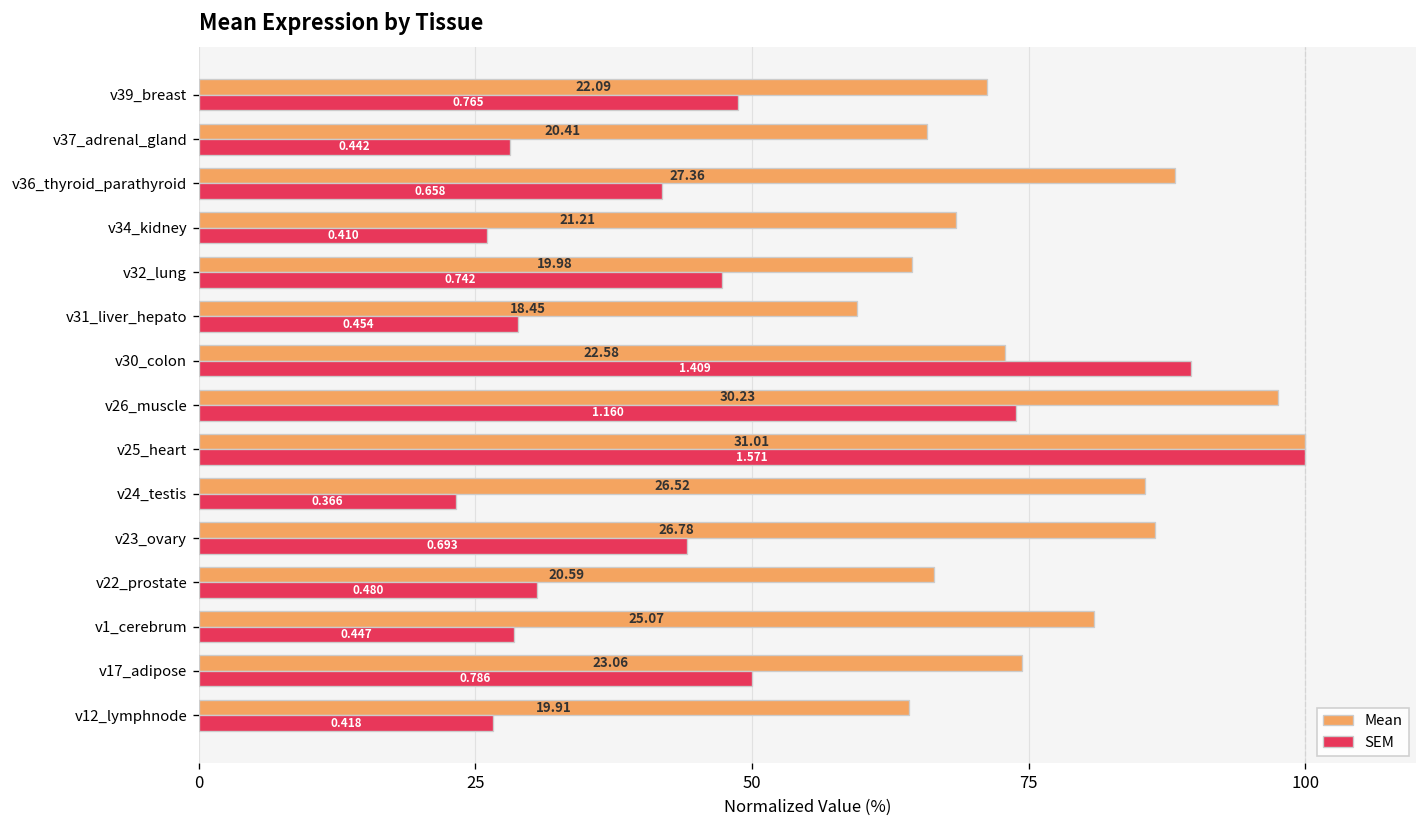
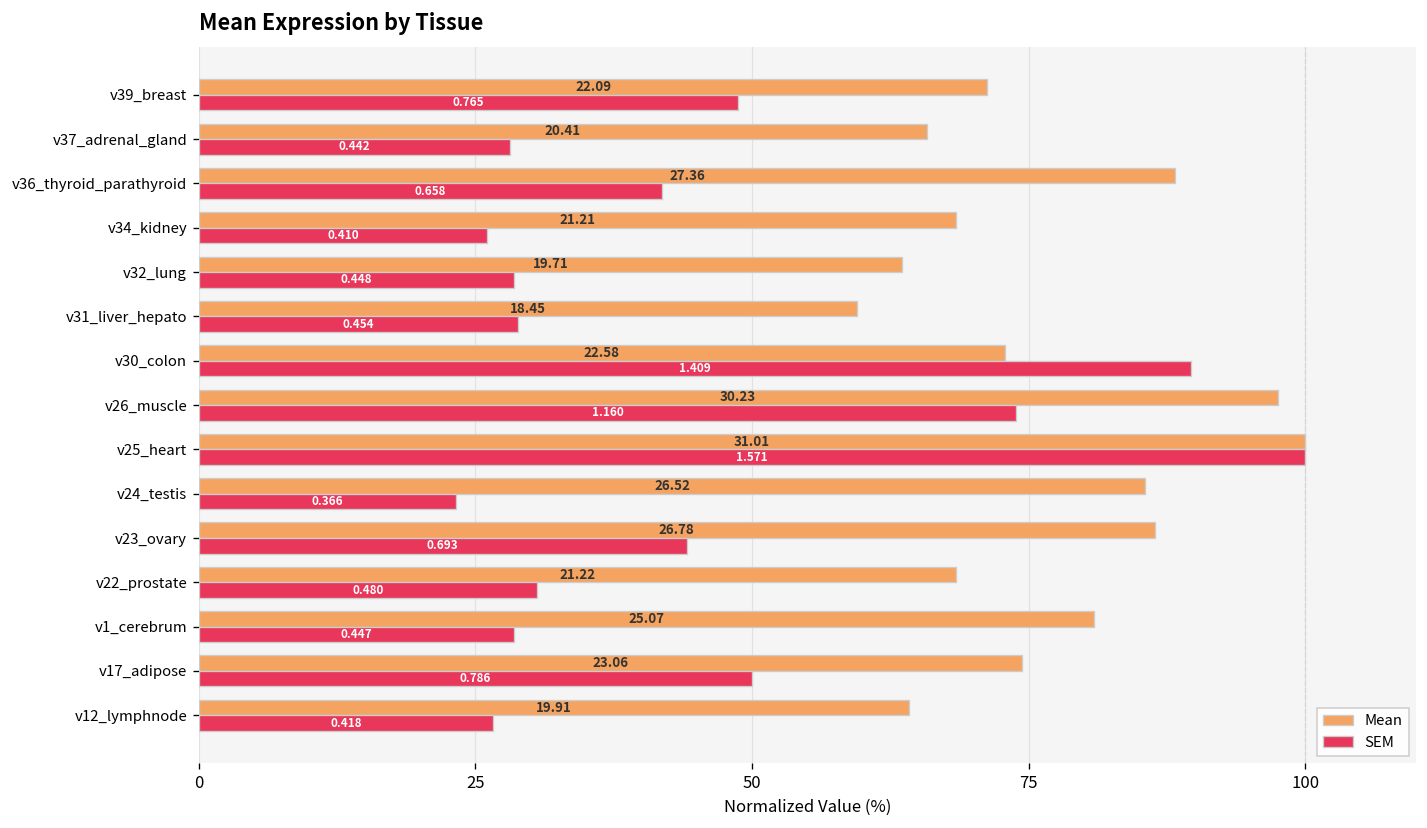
Mean, v32_lung: 19.98 -> 19.71
SEM, v32_lung: 0.742 -> 0.448
Mean, v22_prostate: 20.59 -> 21.22
